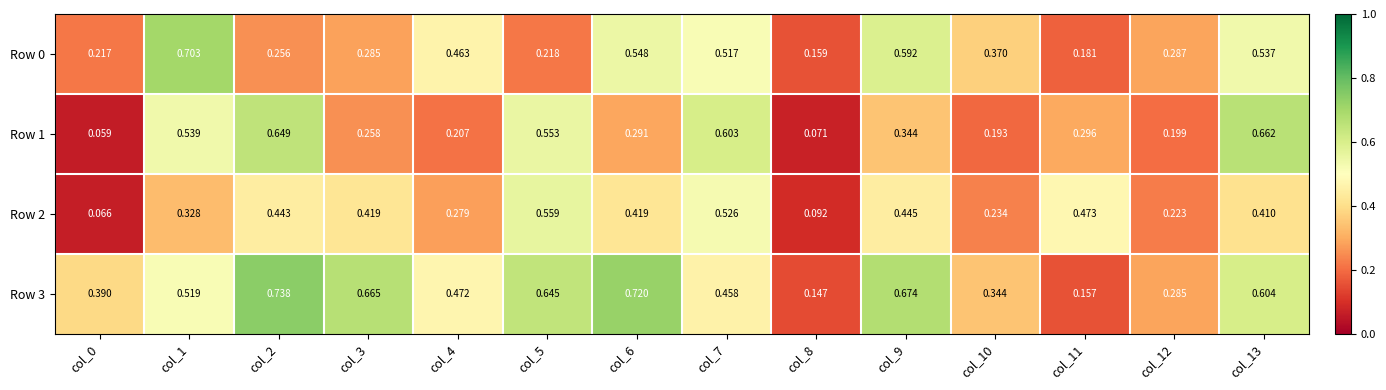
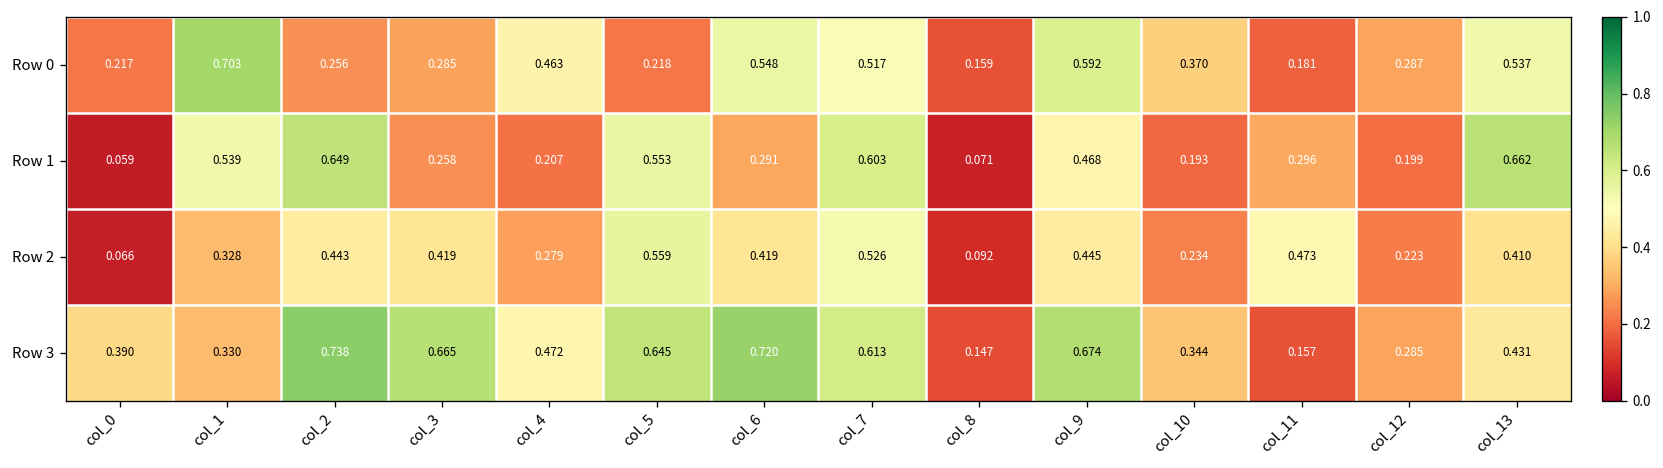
Row 1, col_9: 0.344 -> 0.468
Row 3, col_1: 0.519 -> 0.330
Row 3, col_7: 0.458 -> 0.613
Row 3, col_13: 0.604 -> 0.431
